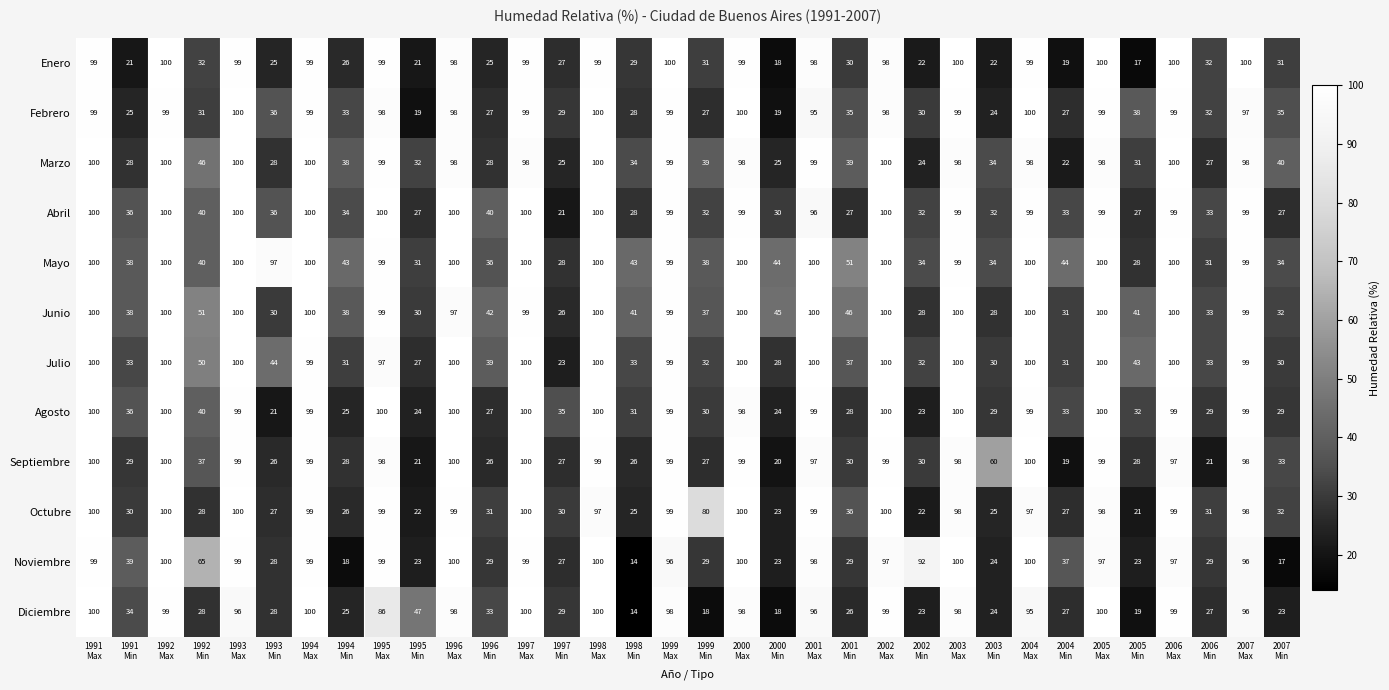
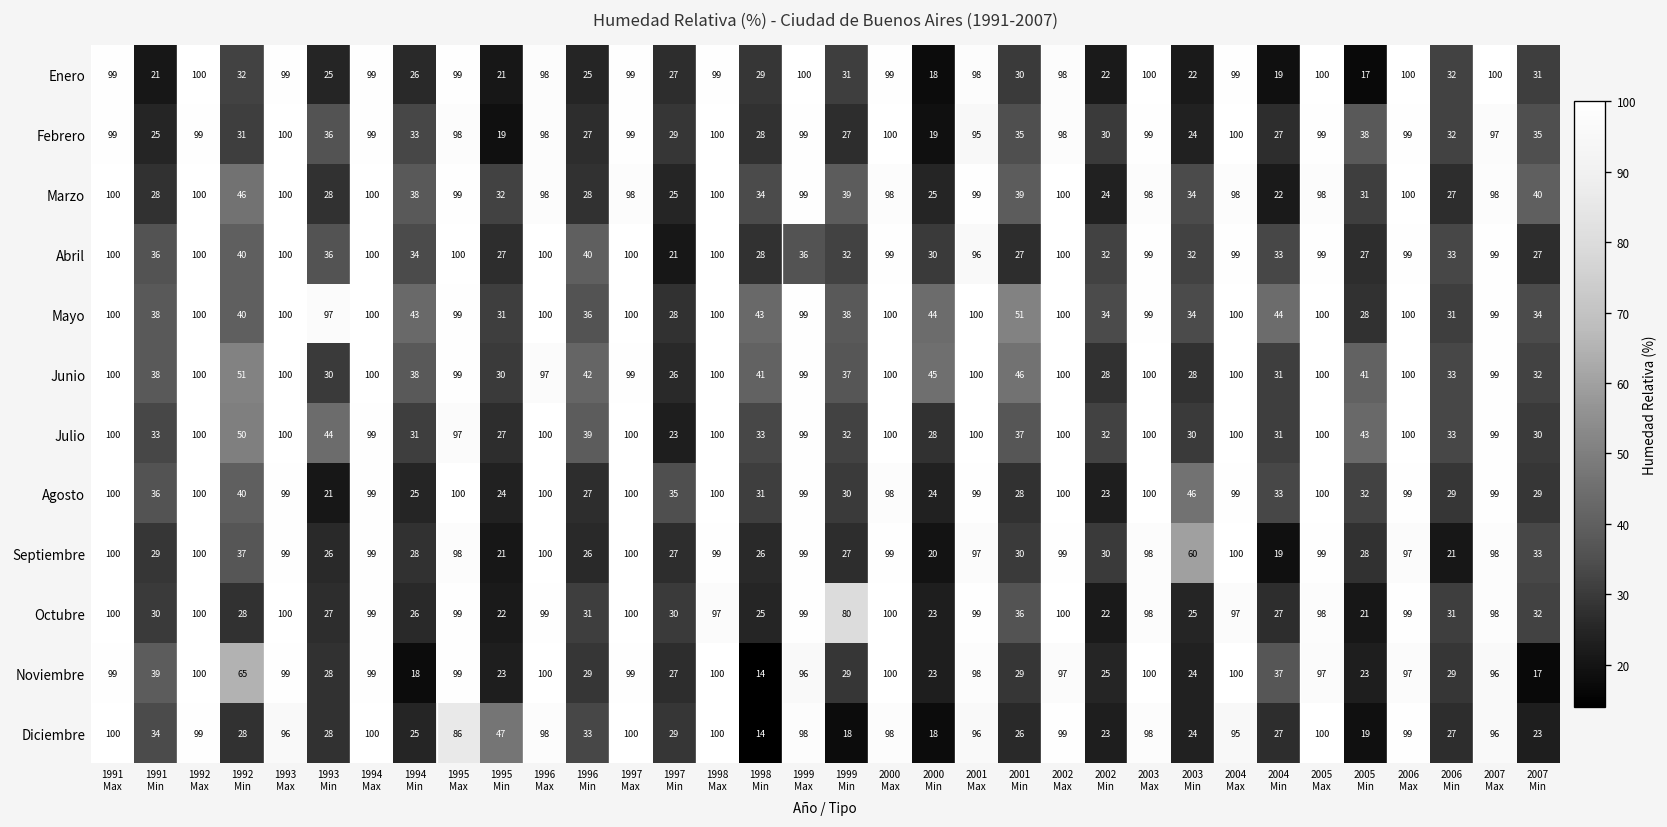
Abril, 1999 Max: 99 -> 36
Agosto, 2003 Min: 29 -> 46
Noviembre, 2002 Min: 92 -> 25
